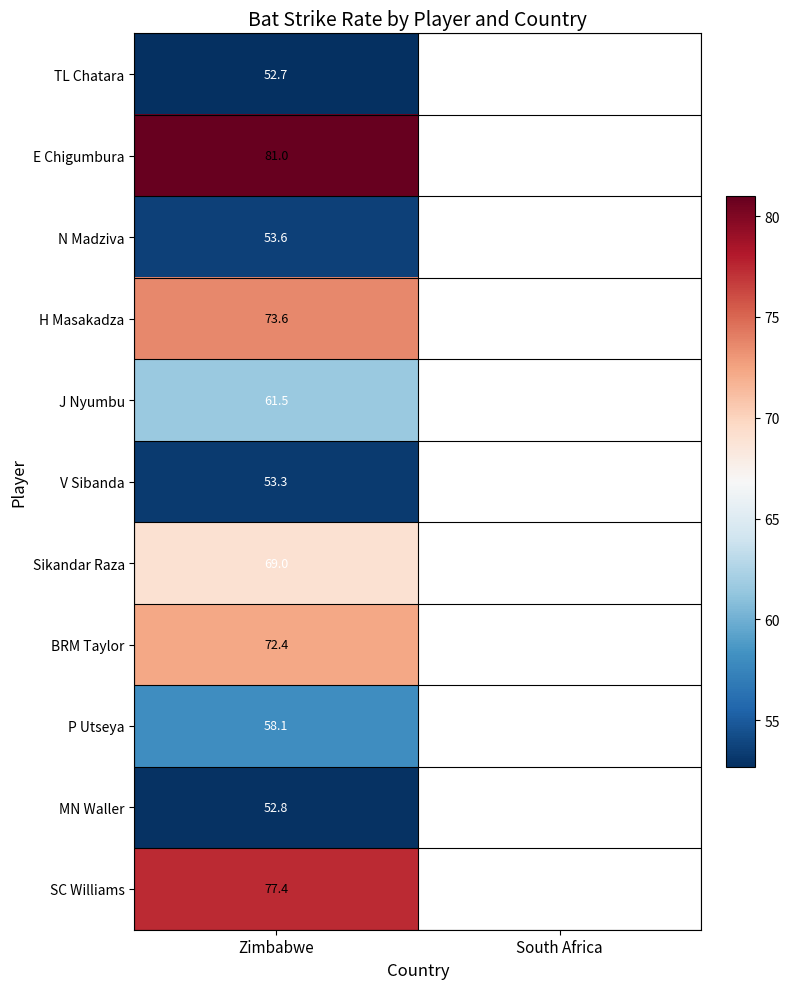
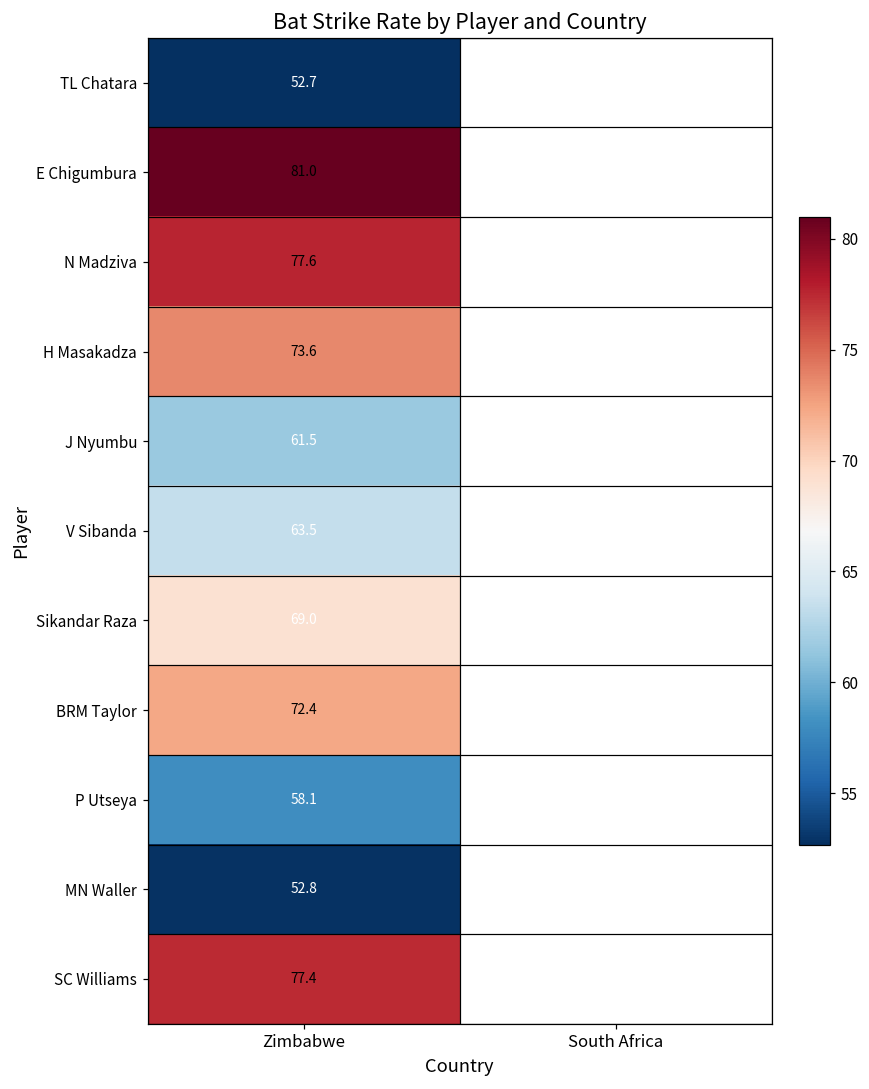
N Madziva, Zimbabwe: 53.6 -> 77.6
V Sibanda, Zimbabwe: 53.3 -> 63.5
